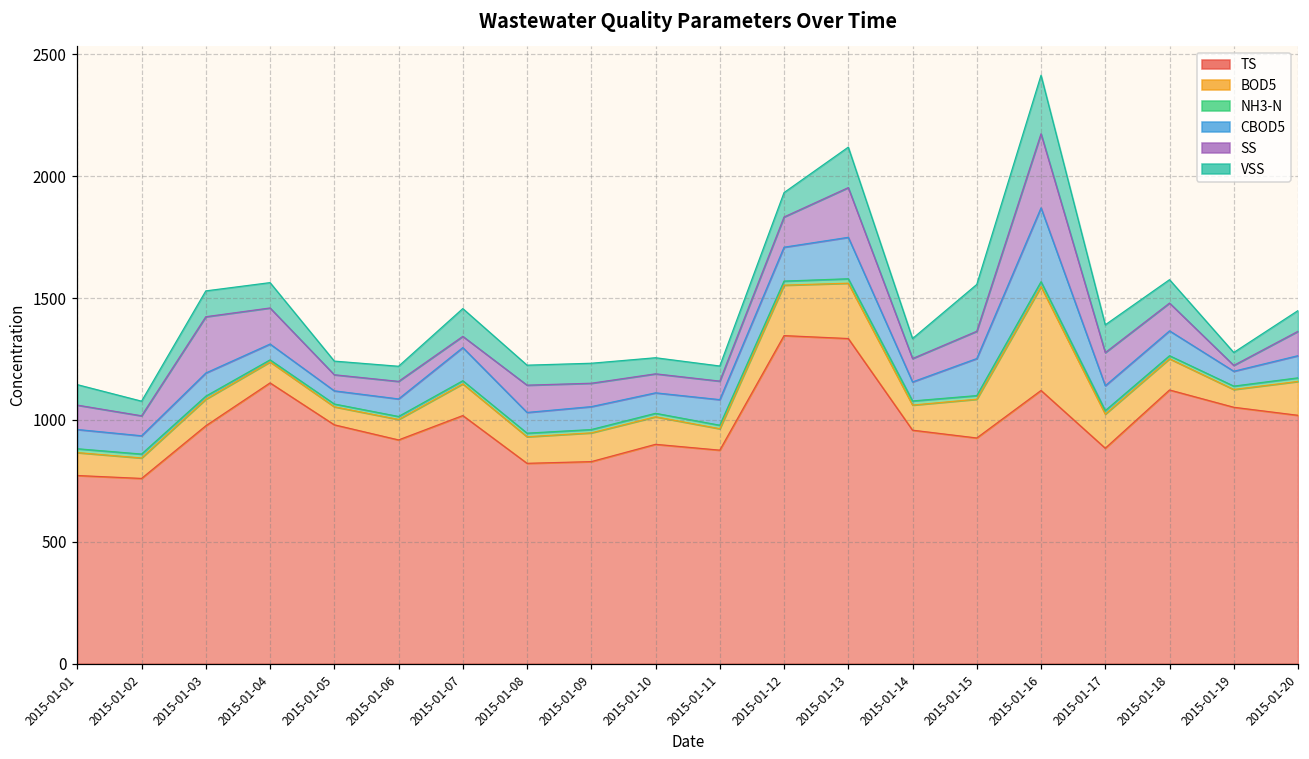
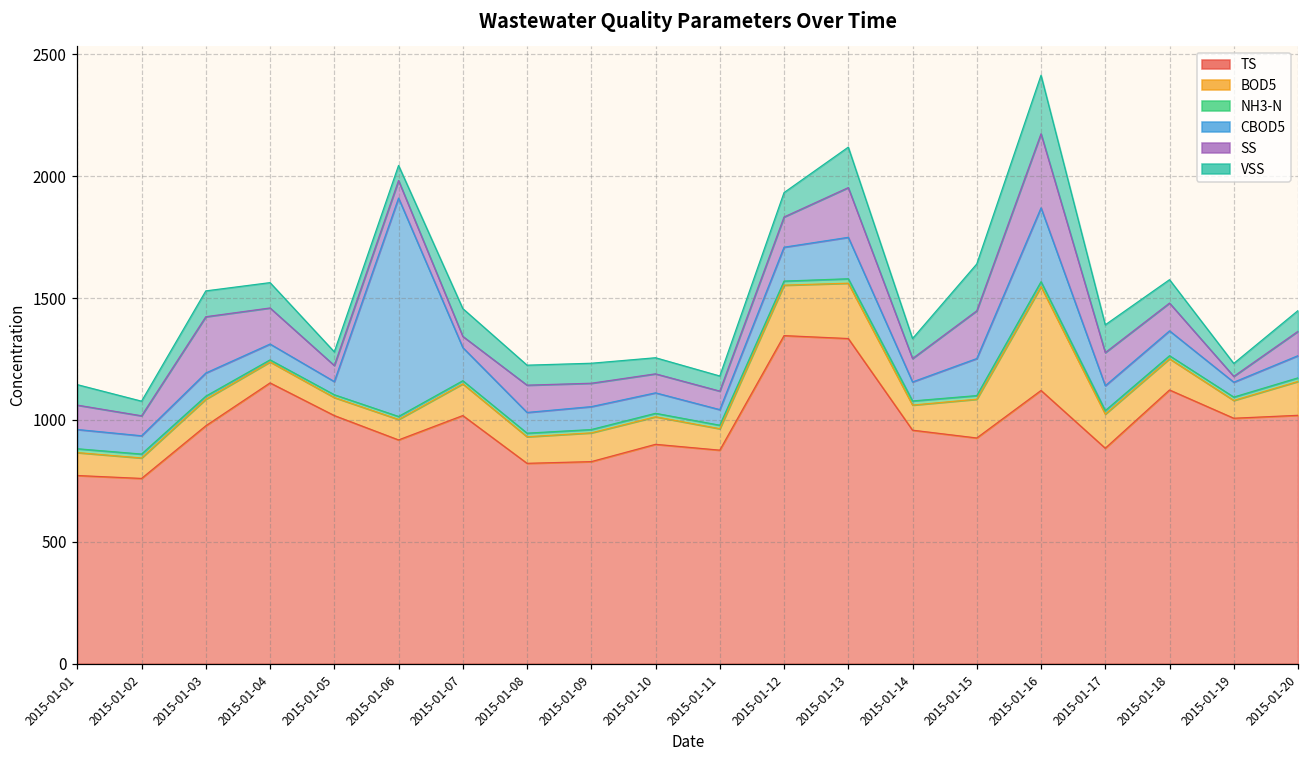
TS, 2015-01-05: 980 -> 1020
CBOD5, 2015-01-06: 70 -> 900
CBOD5, 2015-01-11: 110 -> 60
SS, 2015-01-15: 110 -> 200
TS, 2015-01-19: 1050 -> 1010
